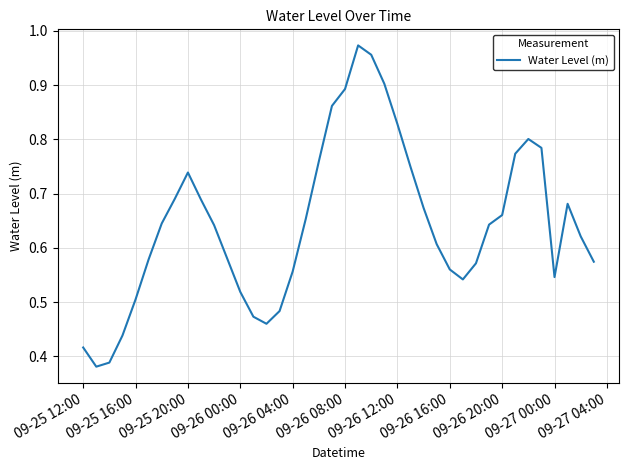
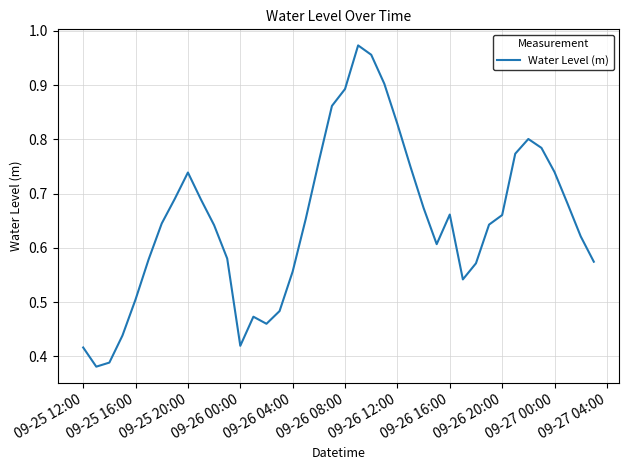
09-26 00:00: 0.52 -> 0.42
09-26 16:00: 0.56 -> 0.66
09-27 00:00: 0.55 -> 0.74
